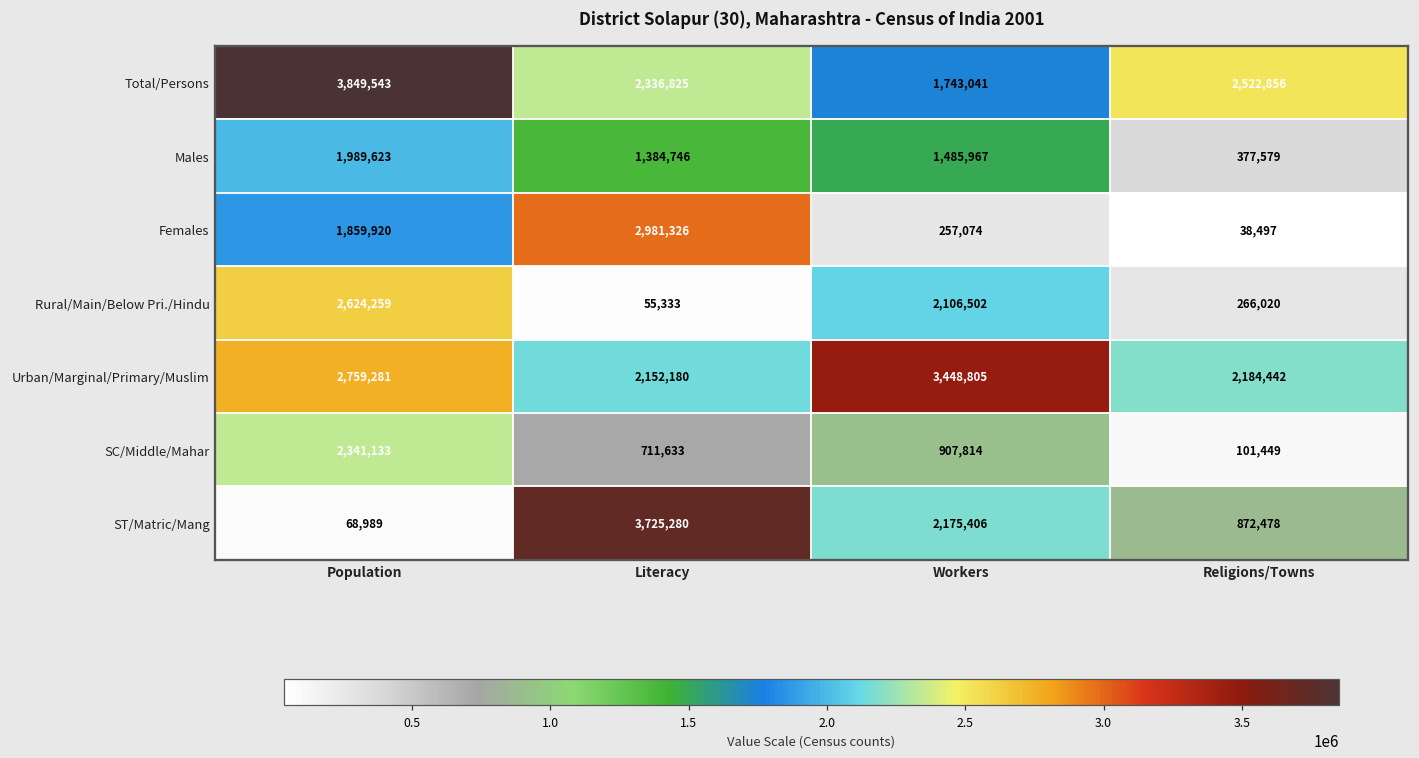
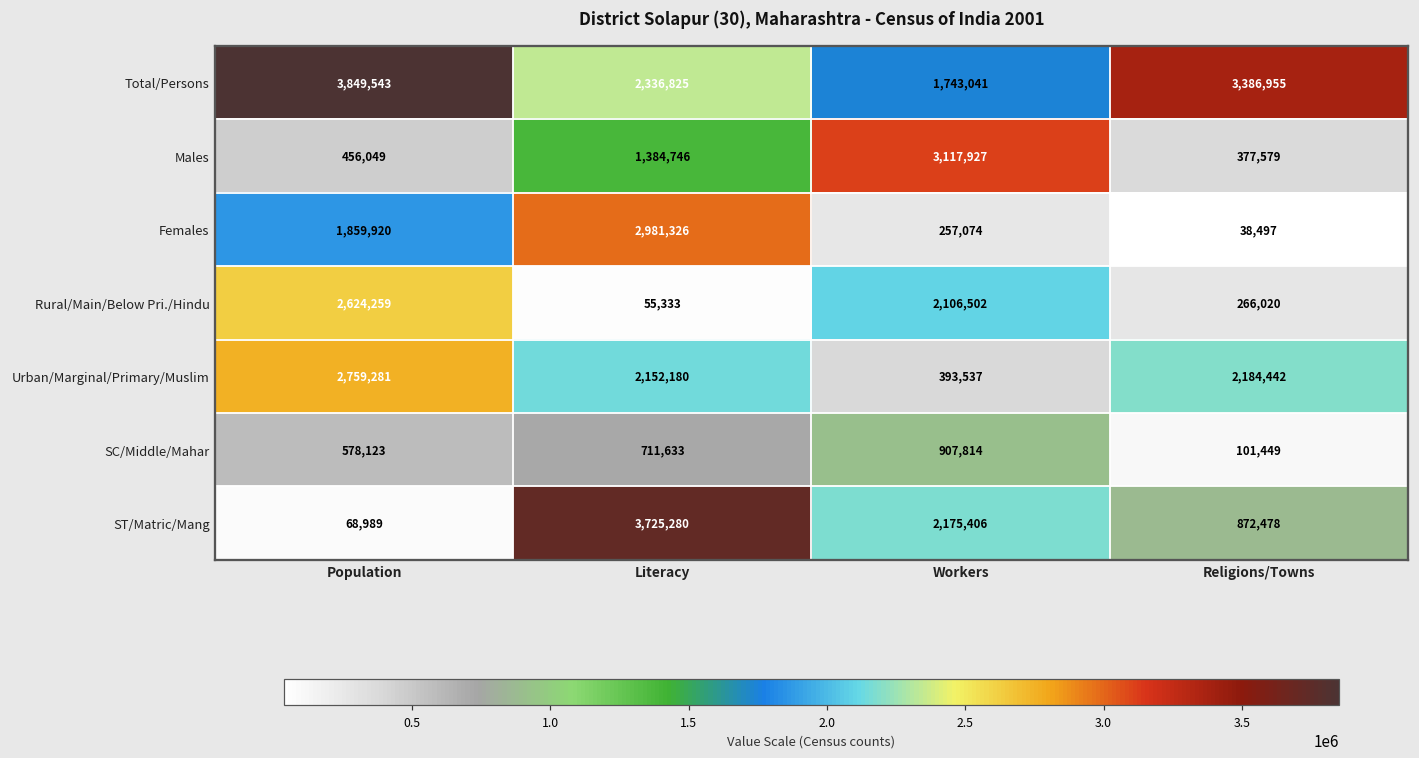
Total/Persons, Religions/Towns: 2,522,856 -> 3,386,955
Males, Population: 1,989,623 -> 456,049
Males, Workers: 1,485,967 -> 3,117,927
Urban/Marginal/Primary/Muslim, Workers: 3,448,805 -> 393,537
SC/Middle/Mahar, Population: 2,341,133 -> 578,123
